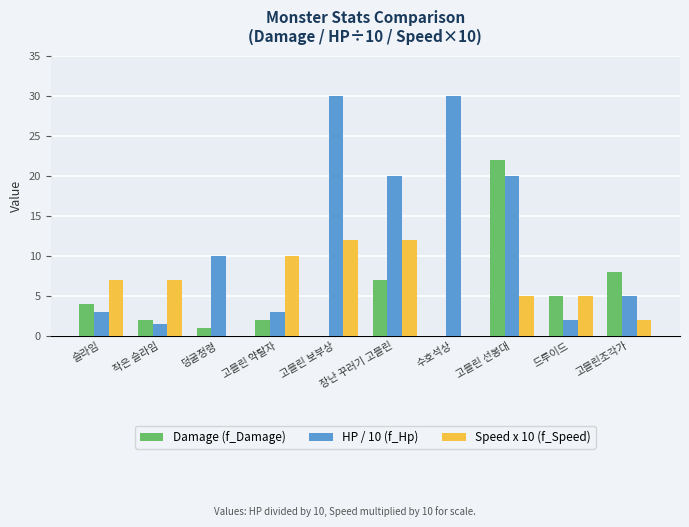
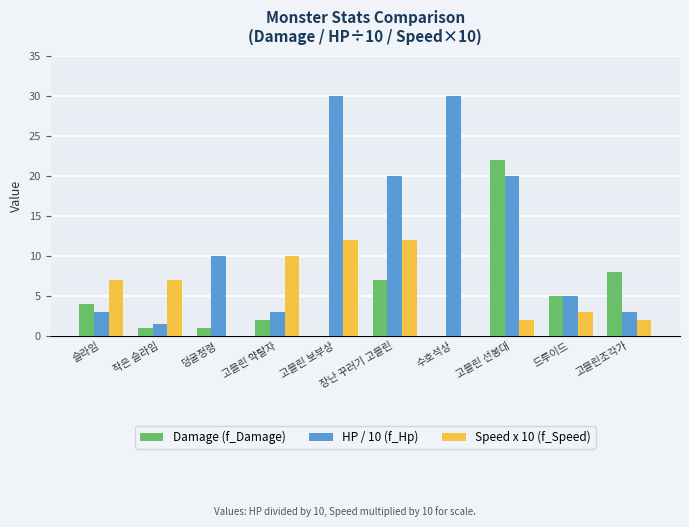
Damage (f_Damage), 작은 슬라임: 2 -> 1
Speed x 10 (f_Speed), 고블린 선봉대: 5 -> 2
HP / 10 (f_Hp), 드루이드: 2 -> 5
Speed x 10 (f_Speed), 드루이드: 5 -> 3
HP / 10 (f_Hp), 고블린조각가: 5 -> 3
